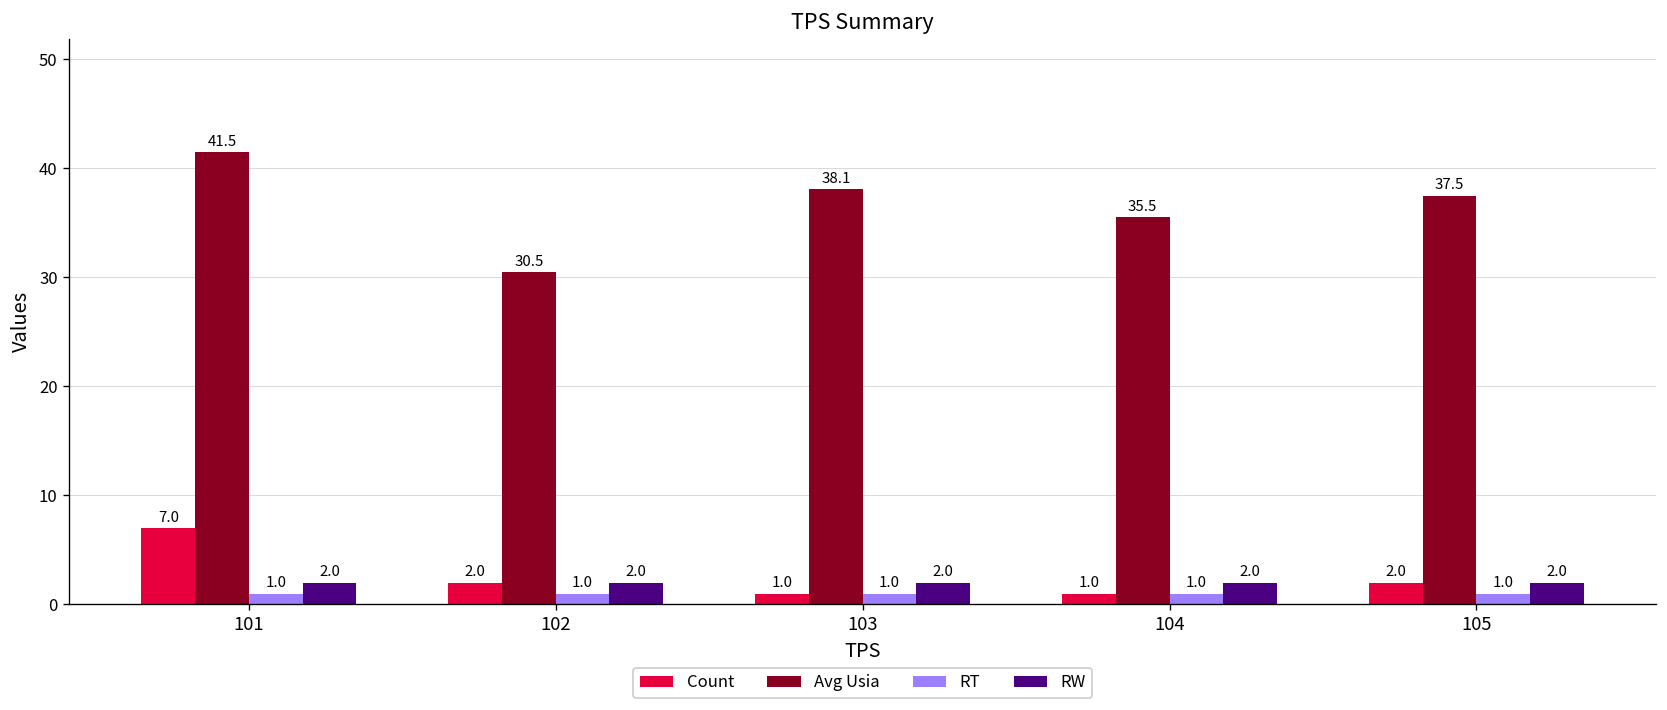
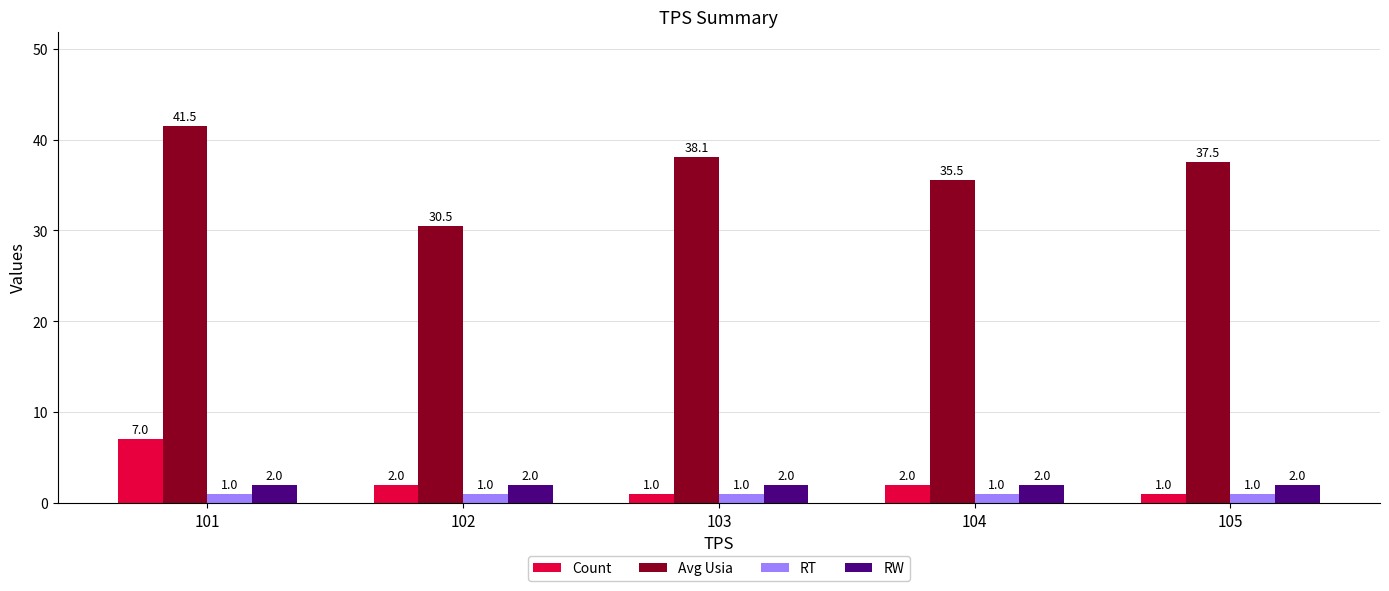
Count, 104: 1.0 -> 2.0
Count, 105: 2.0 -> 1.0
